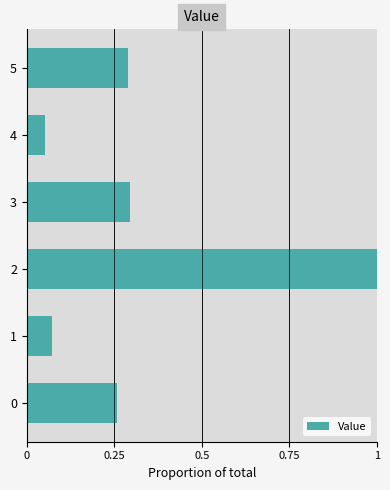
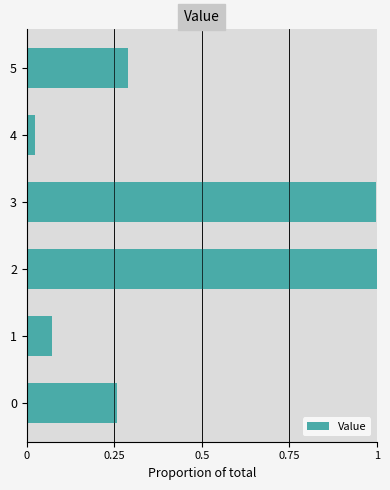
4: 0.05 -> 0.02
3: 0.29 -> 1.00
